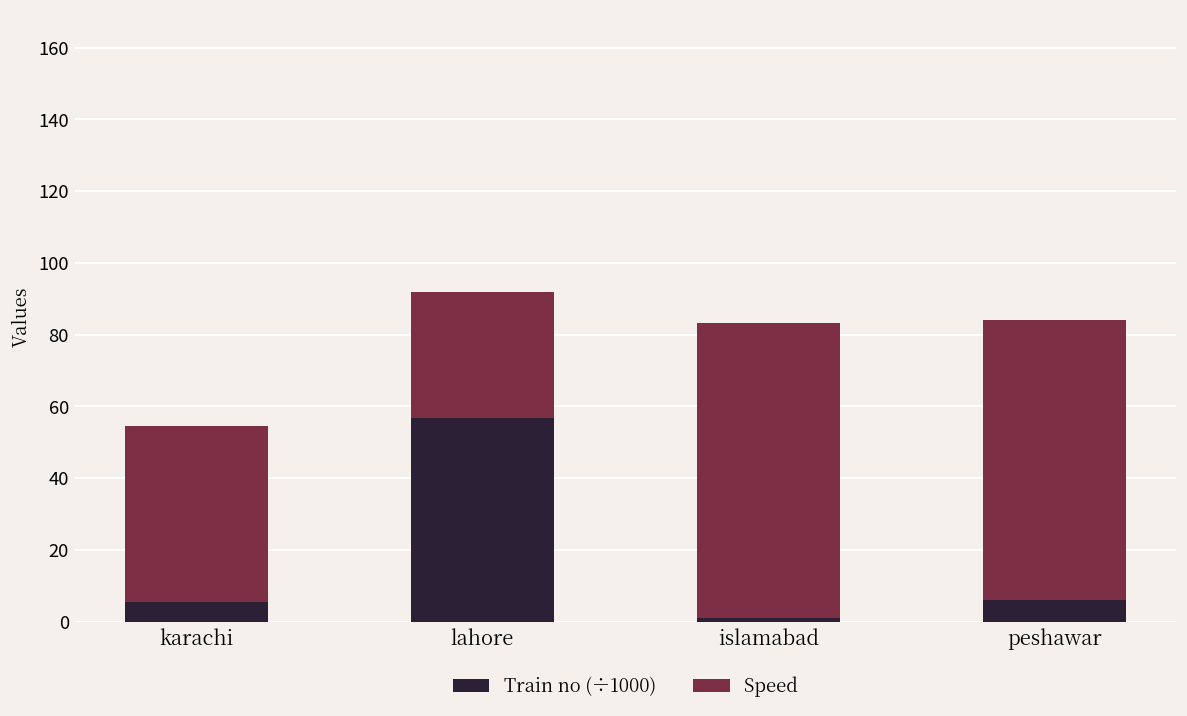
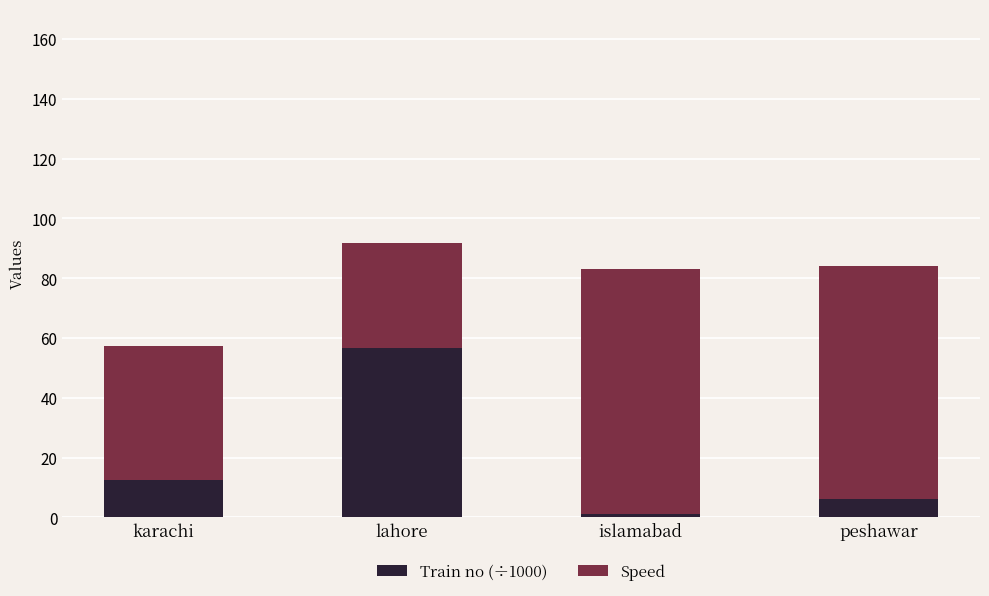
Train no (÷1000), karachi: 5 -> 12
Speed, karachi: 49 -> 45
